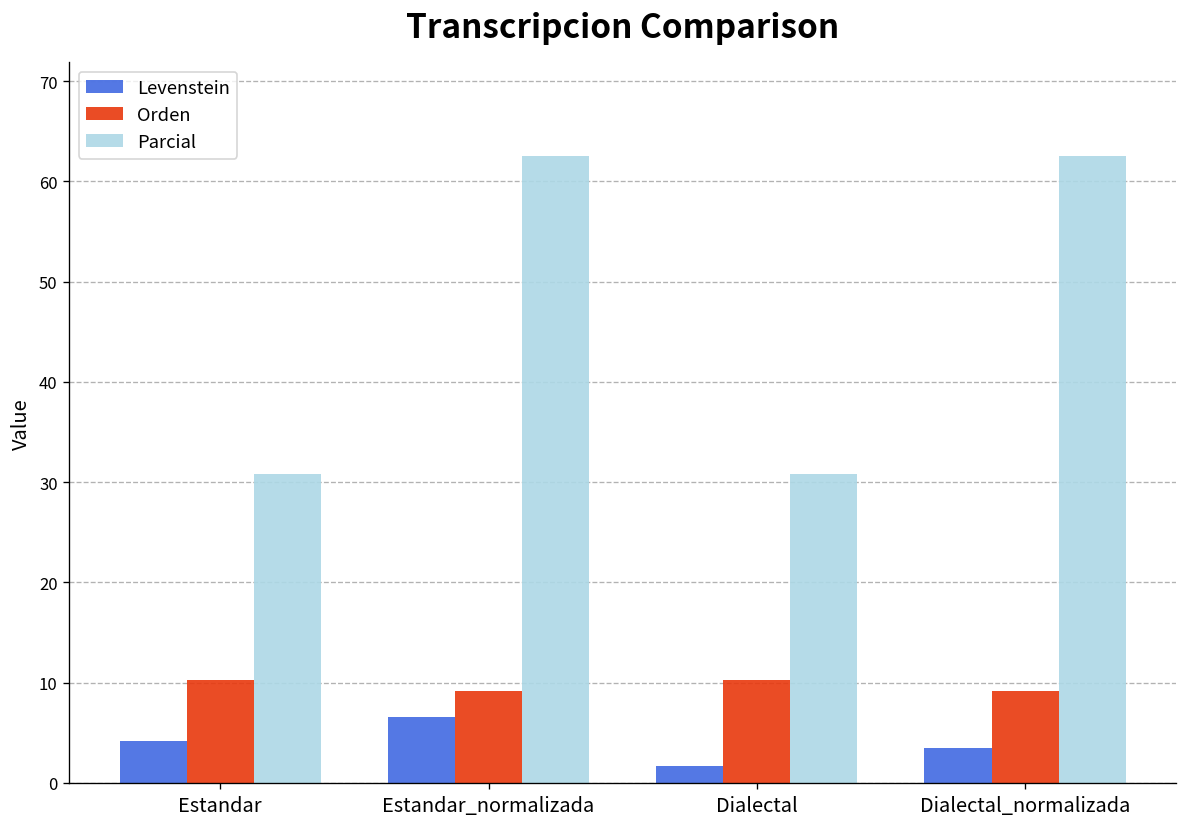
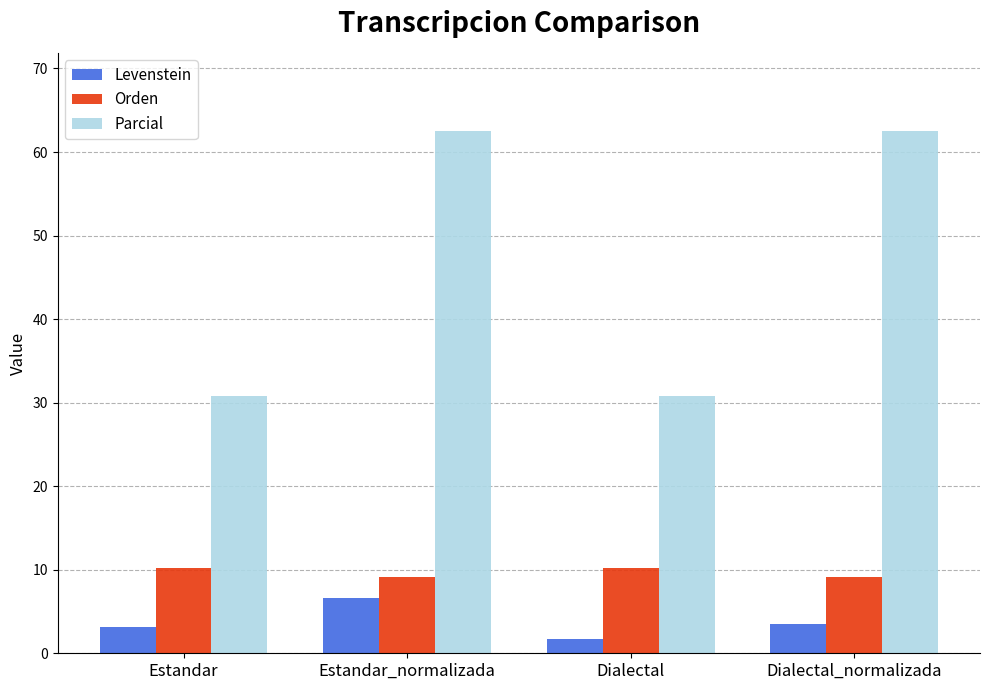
Levenstein, Estandar: 4 -> 3
